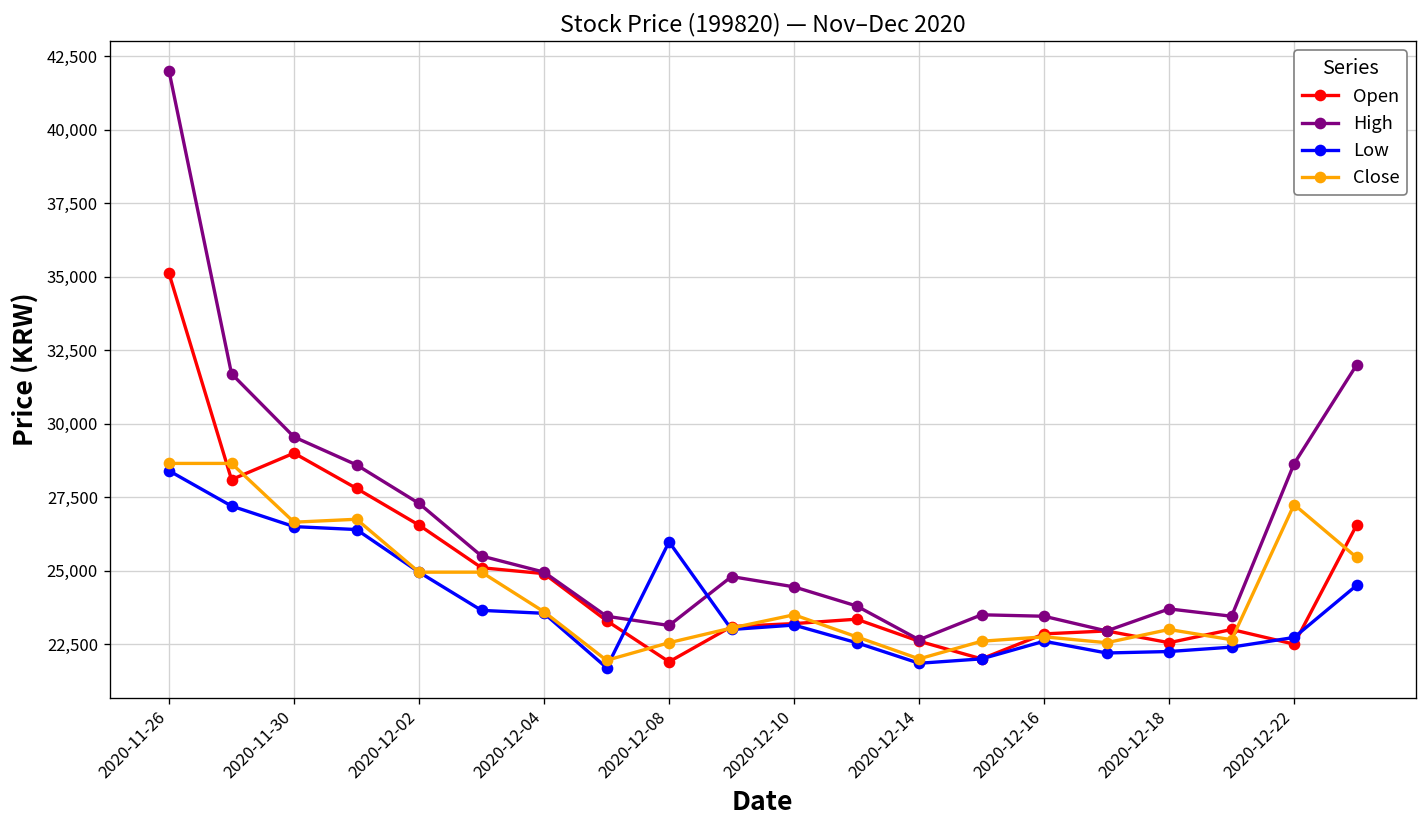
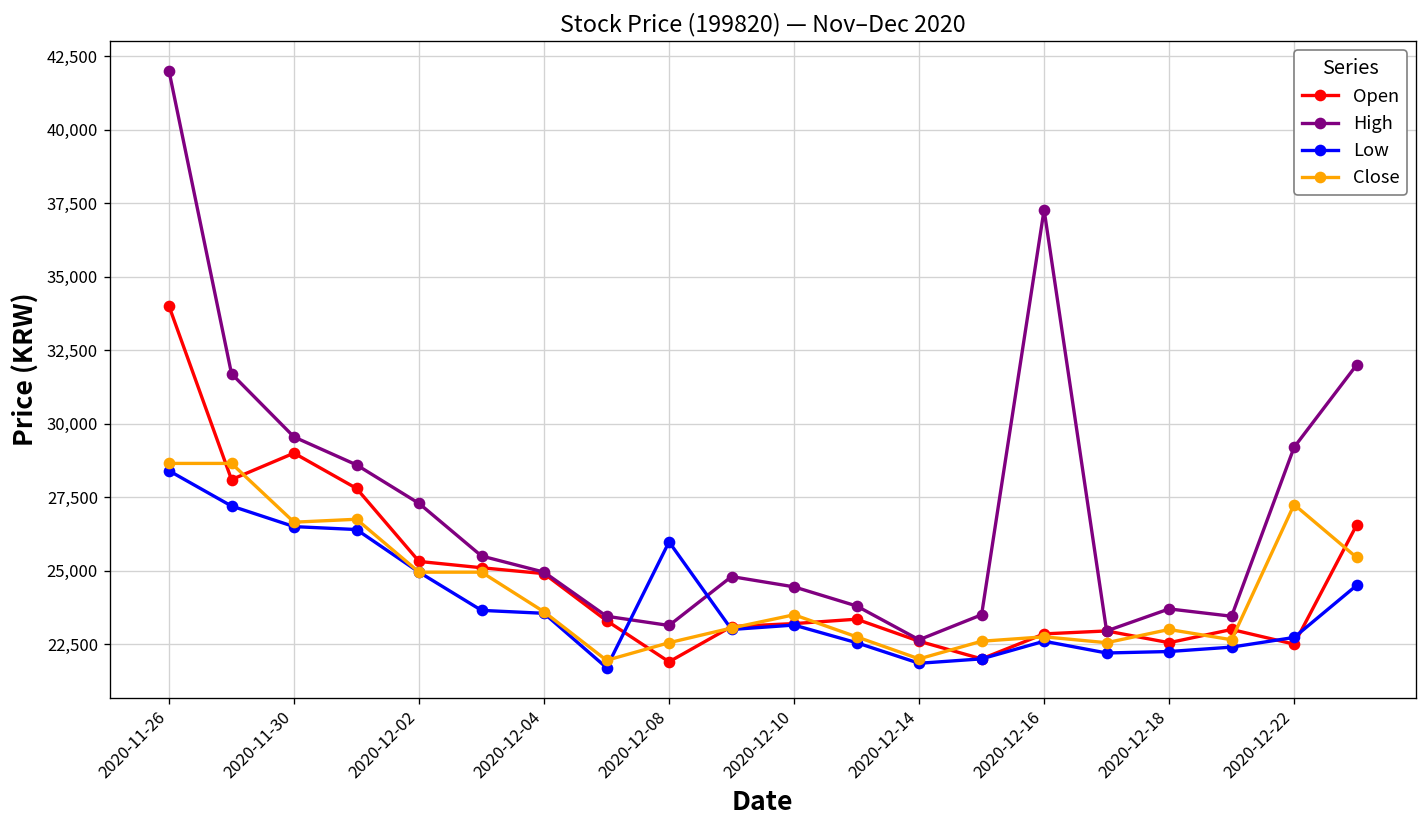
Open, 2020-11-26: 35,100 -> 34,000
Open, 2020-12-02: 26,600 -> 25,300
High, 2020-12-16: 23,500 -> 37,300
High, 2020-12-22: 28,600 -> 29,200
